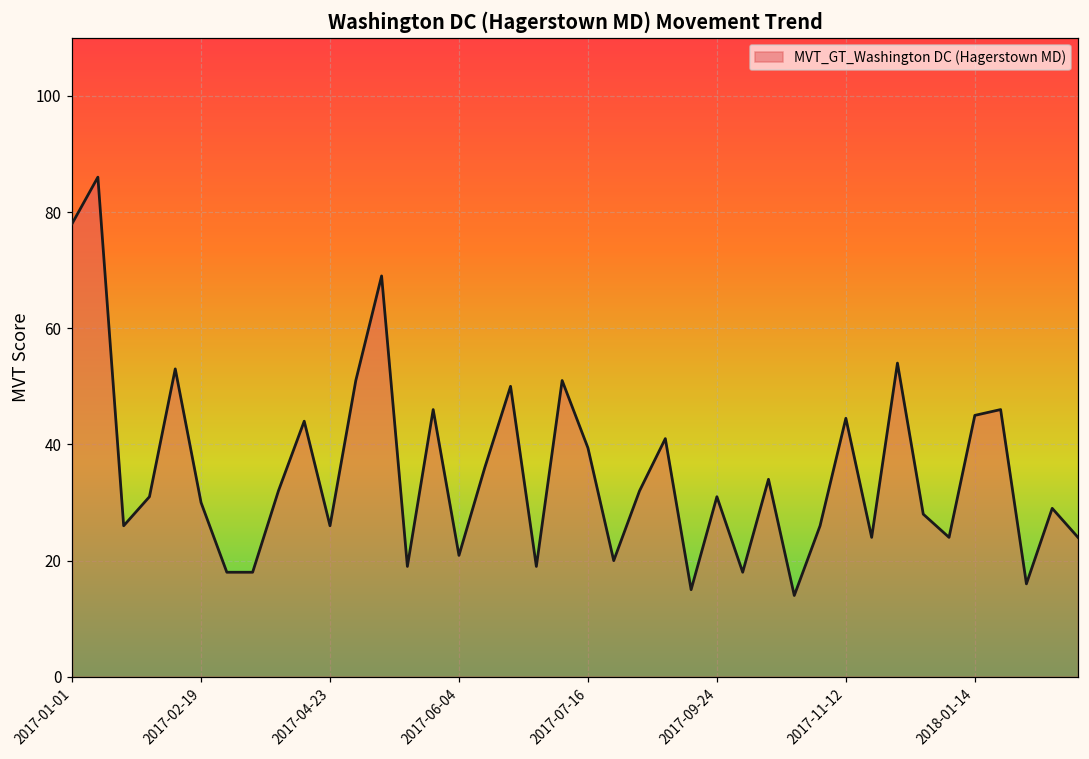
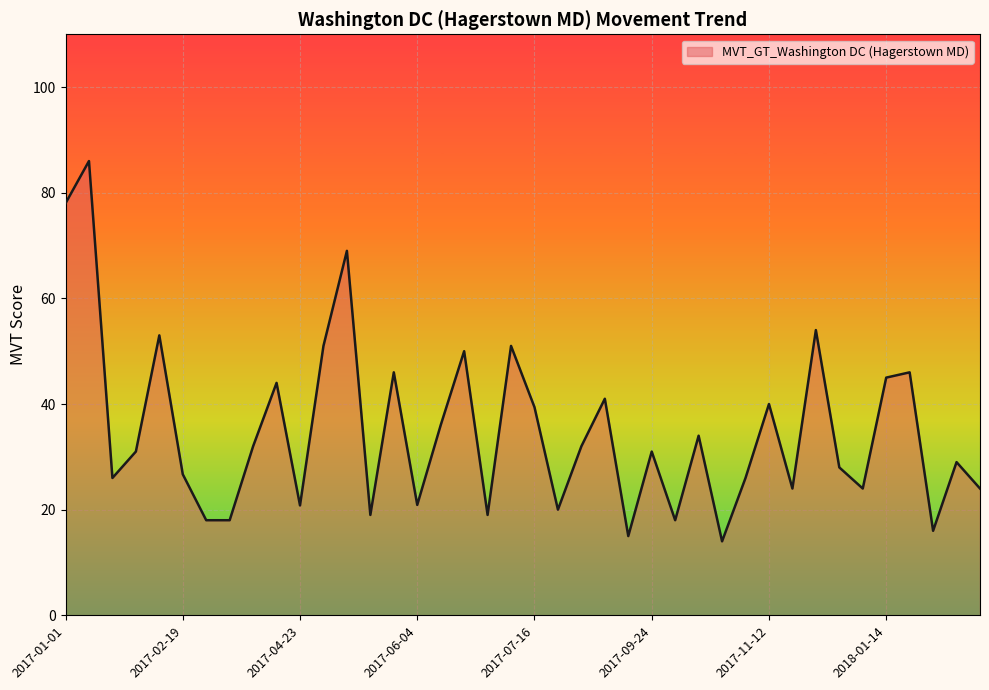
2017-02-19: 30 -> 27
2017-04-23: 26 -> 21
2017-11-12: 45 -> 40
